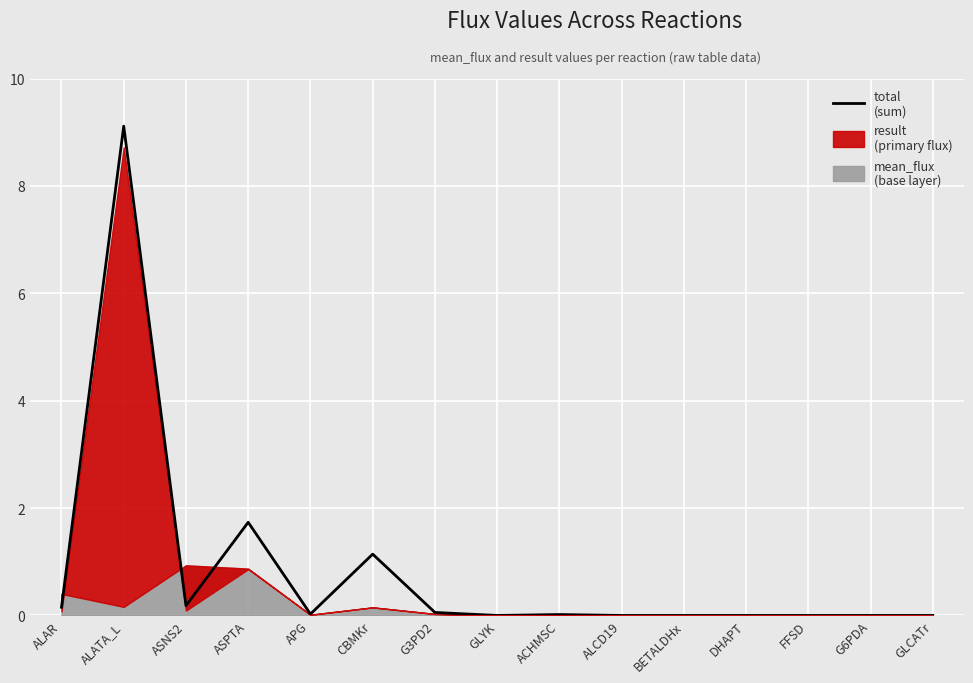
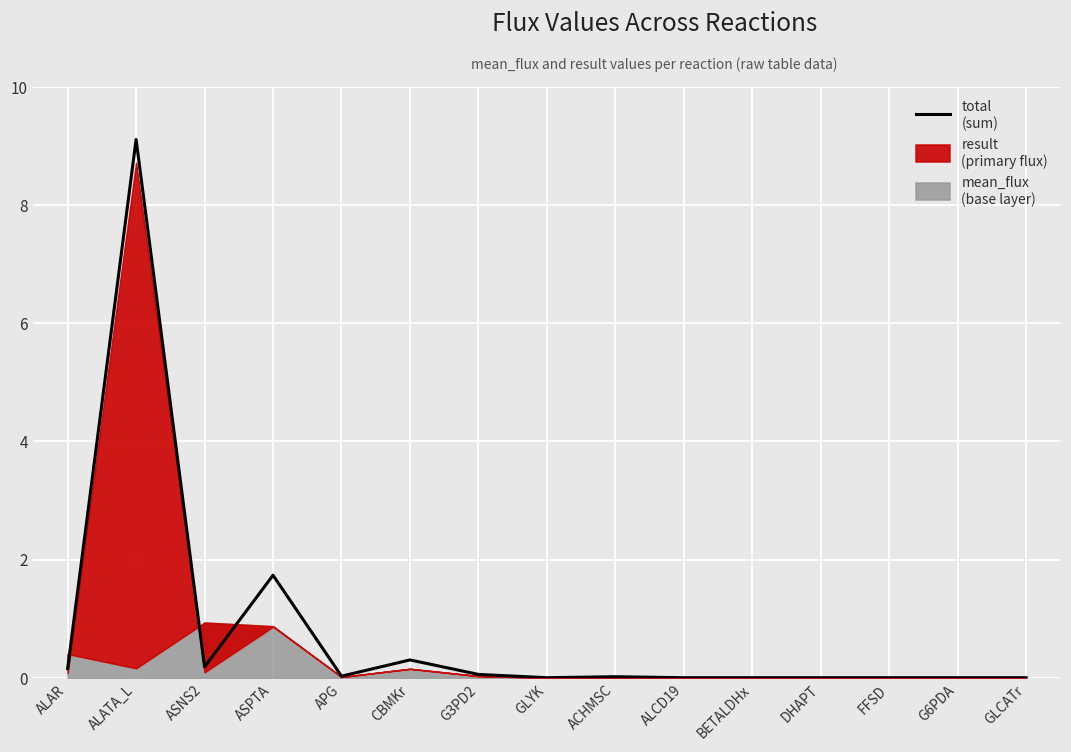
total (sum), CBMKr: 1.1 -> 0.3
